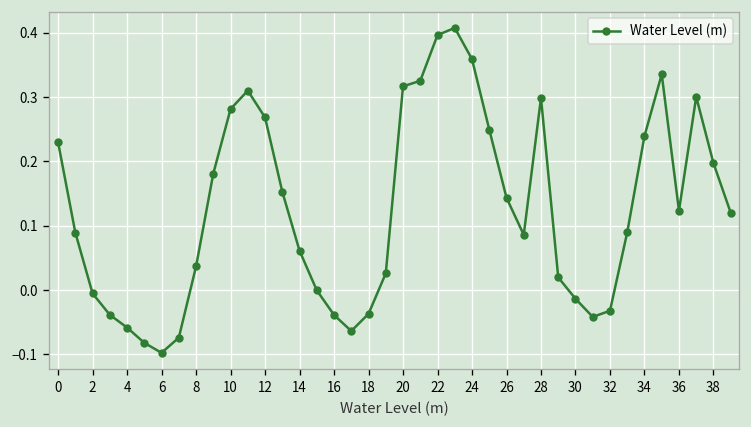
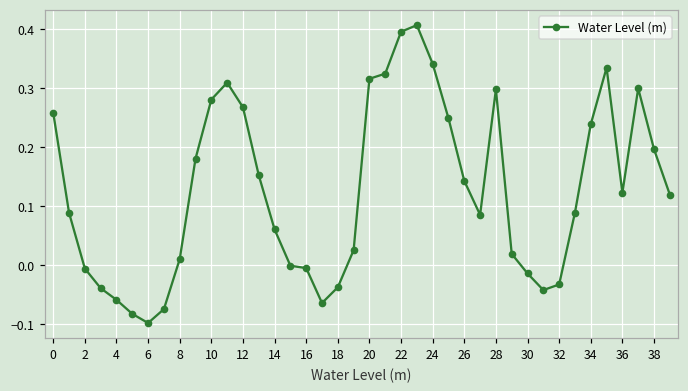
0: 0.23 -> 0.26
8: 0.04 -> 0.01
16: -0.04 -> 0.00
24: 0.36 -> 0.34
